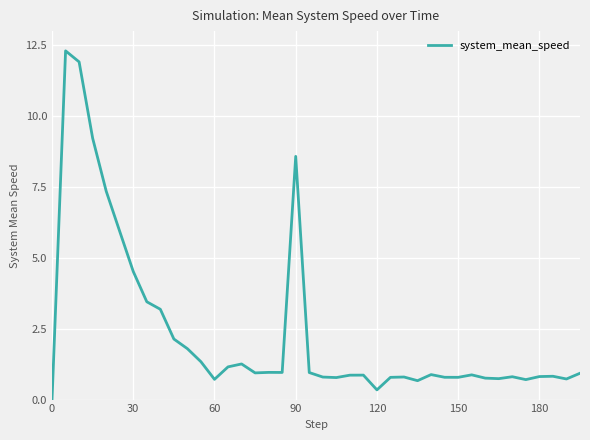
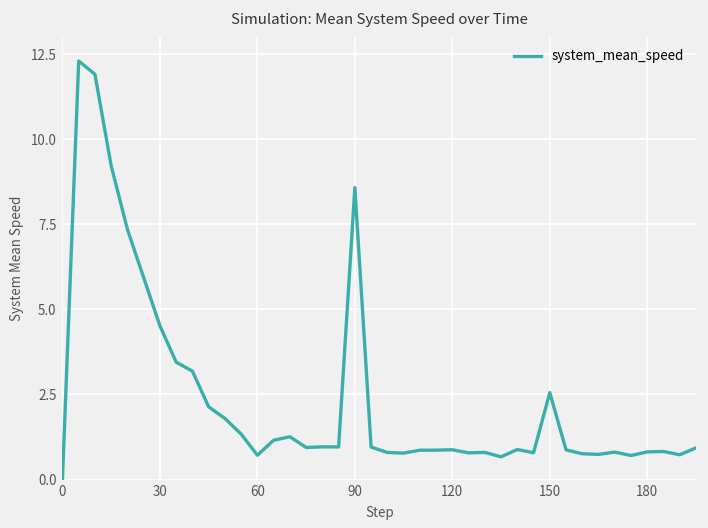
120: 0.3 -> 0.9
150: 0.8 -> 2.6
